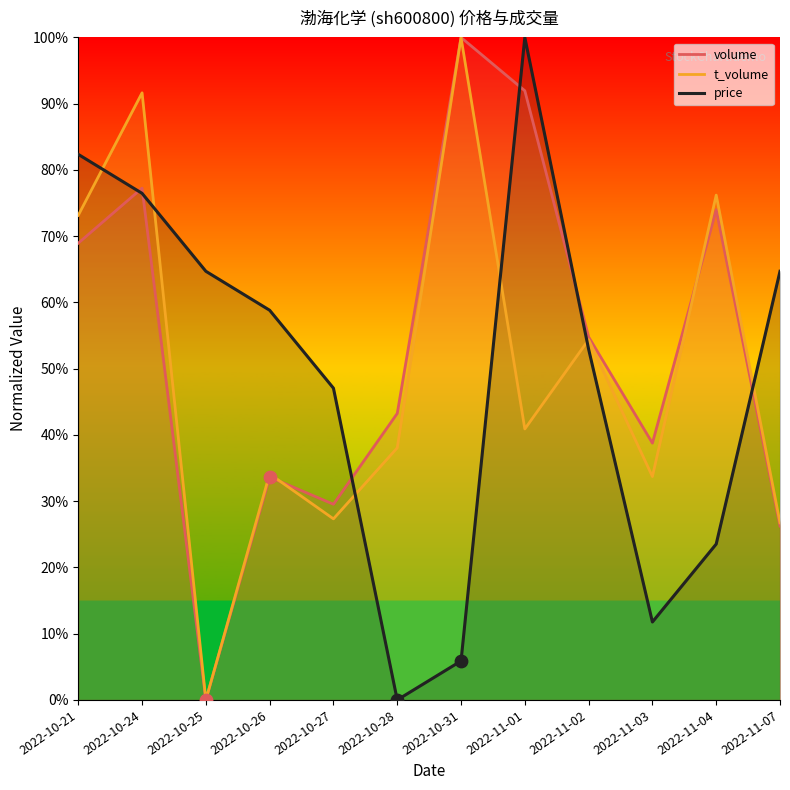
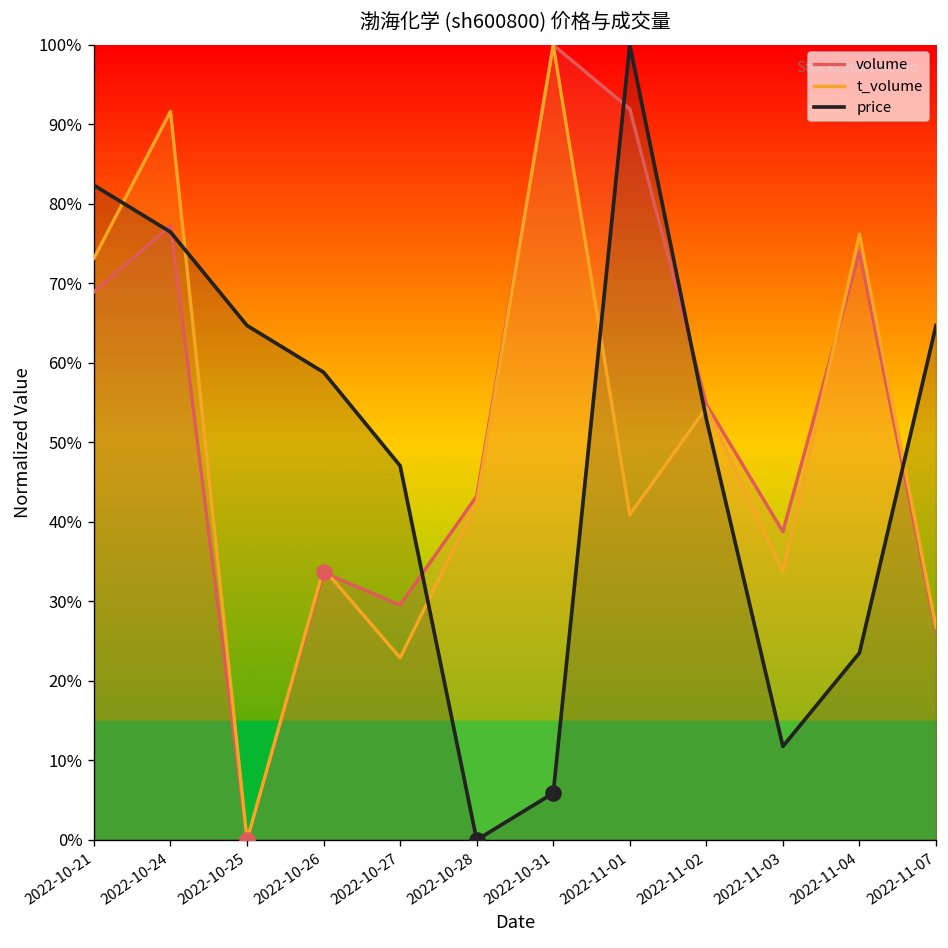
t_volume, 2022-10-27: 27% -> 23%
t_volume, 2022-10-28: 38% -> 42%
